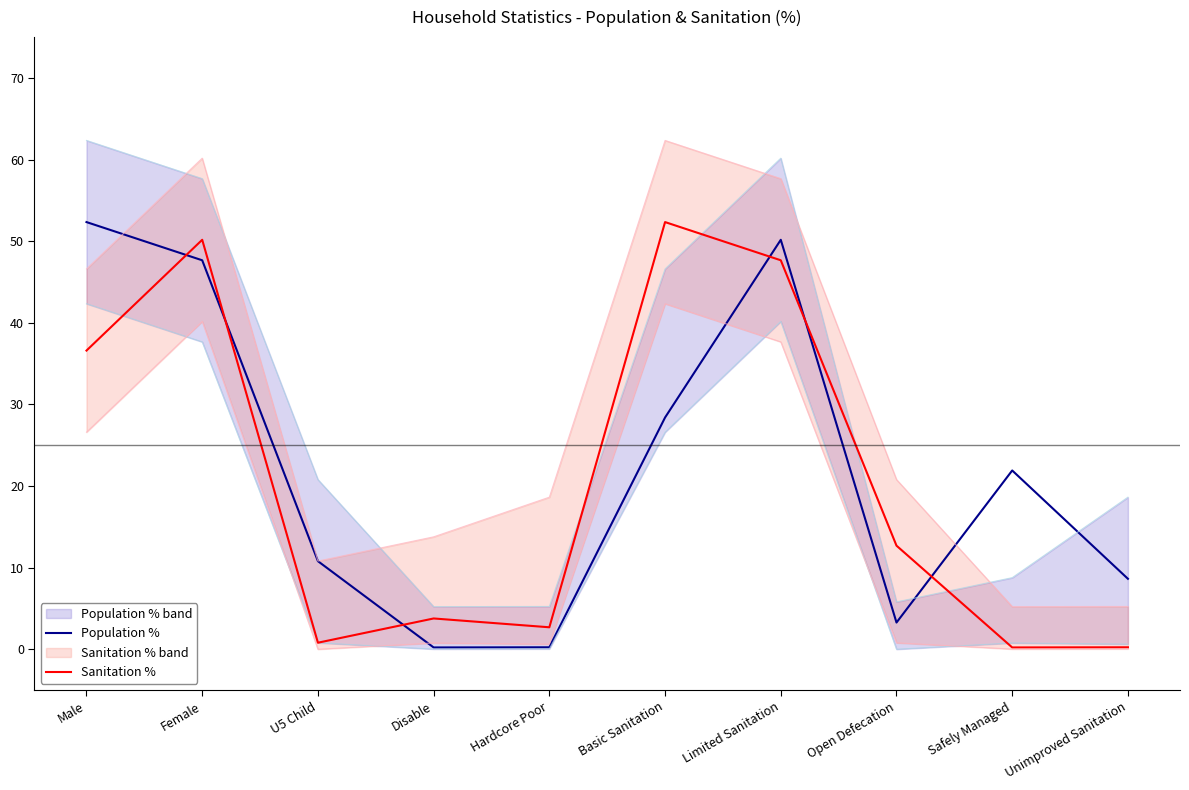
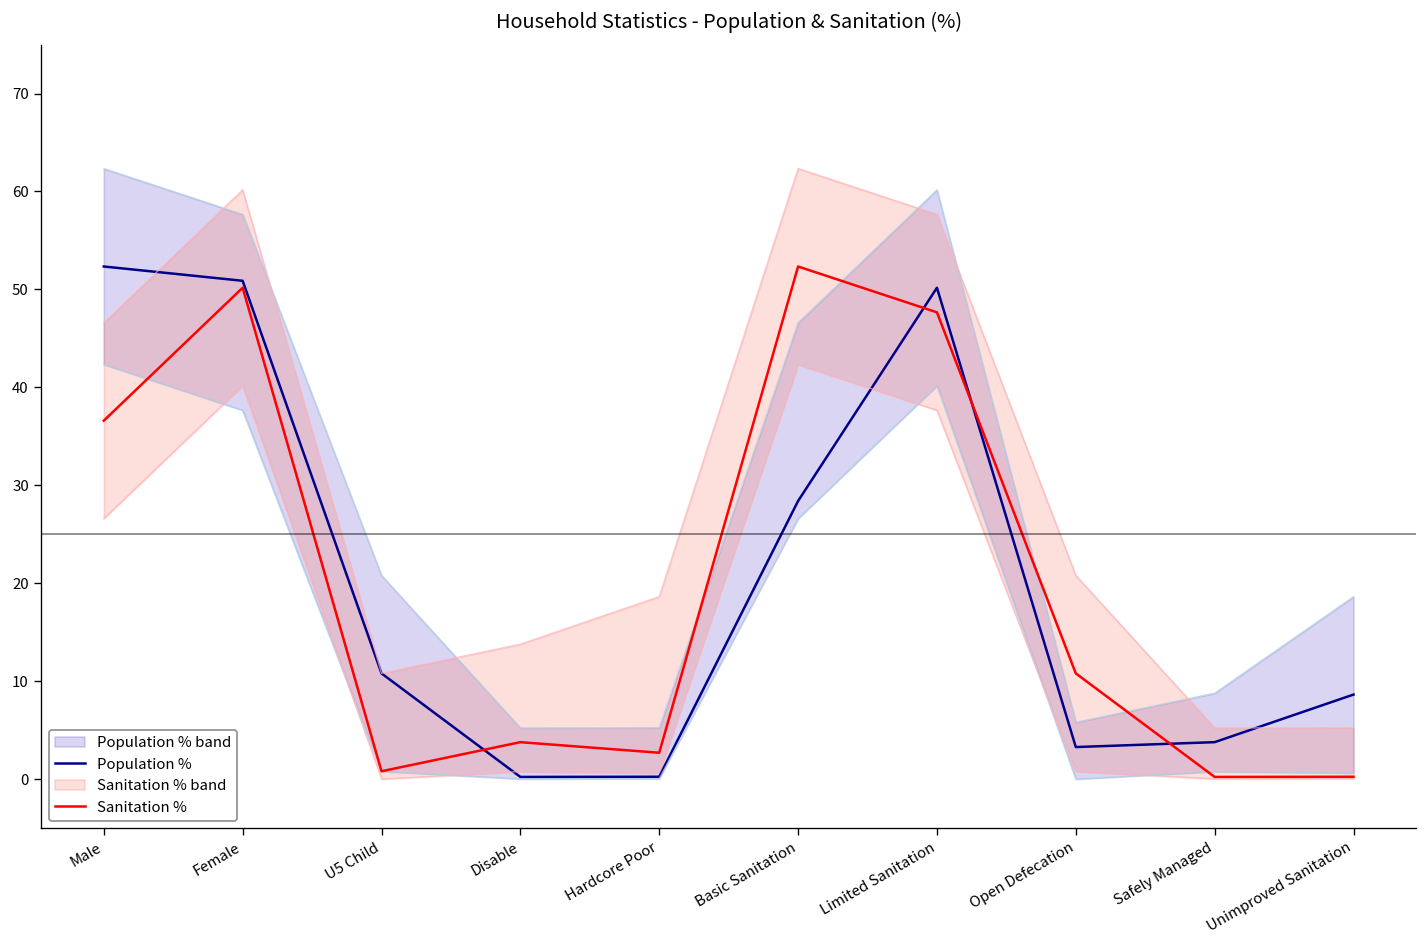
Population %, Female: 48 -> 51
Sanitation %, Open Defecation: 13 -> 11
Population %, Safely Managed: 22 -> 4
